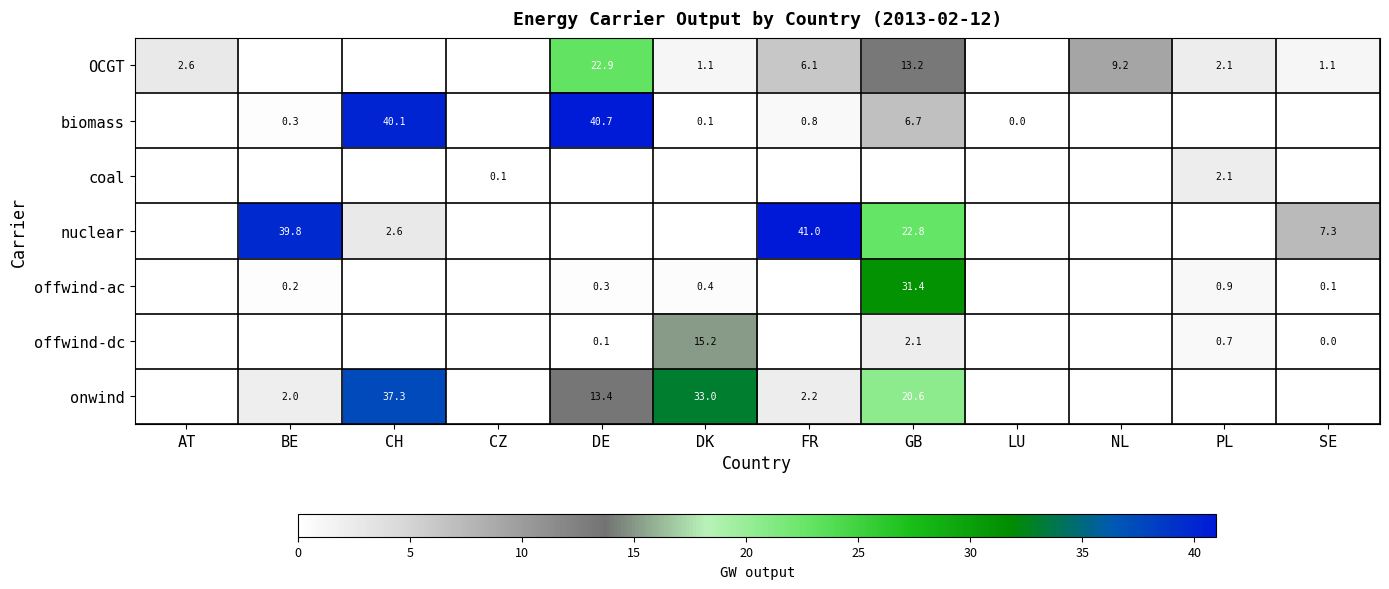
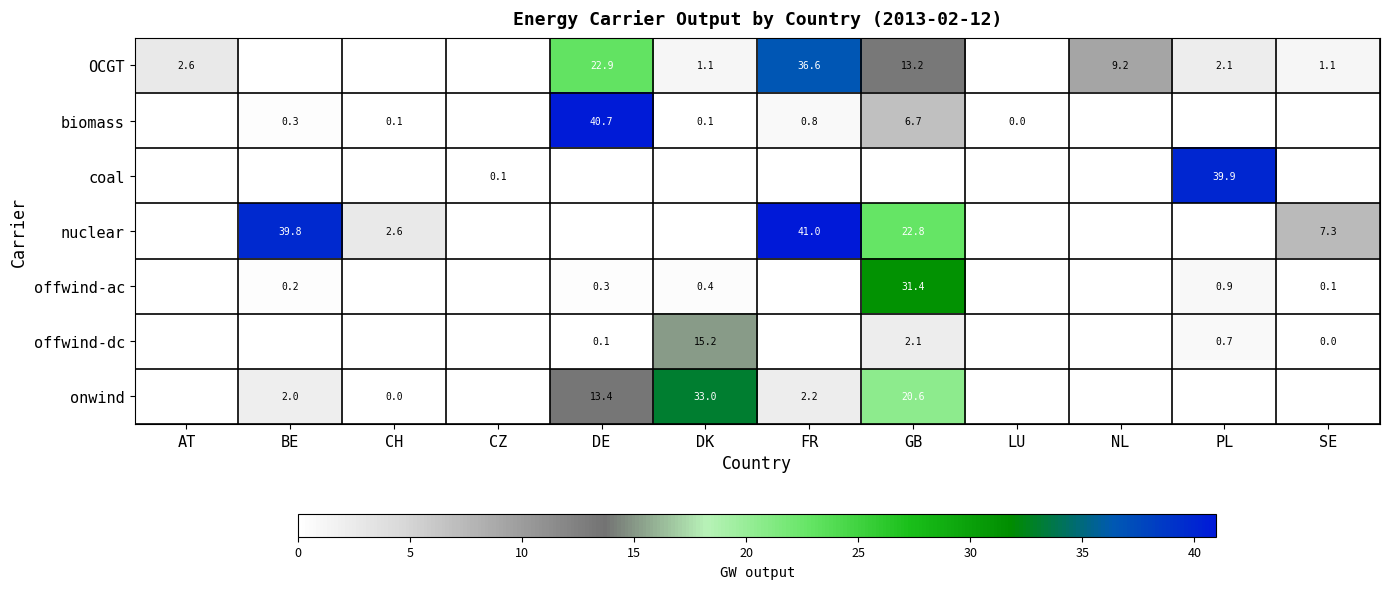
OCGT, FR: 6.1 -> 36.6
biomass, CH: 40.1 -> 0.1
coal, PL: 2.1 -> 39.9
onwind, CH: 37.3 -> 0.0
